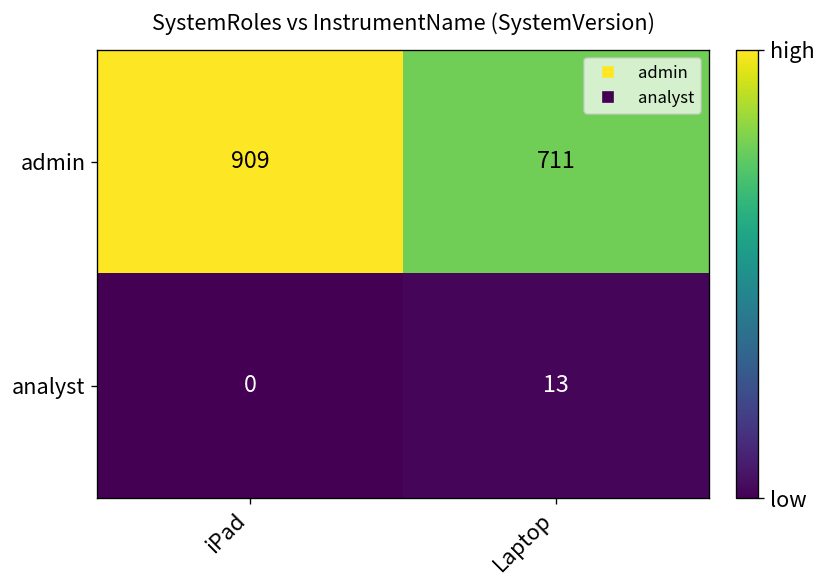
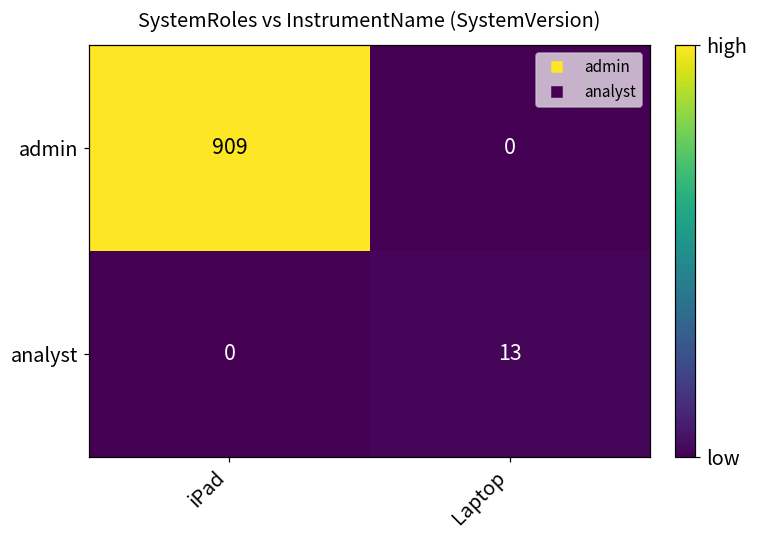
admin, Laptop: 711 -> 0
